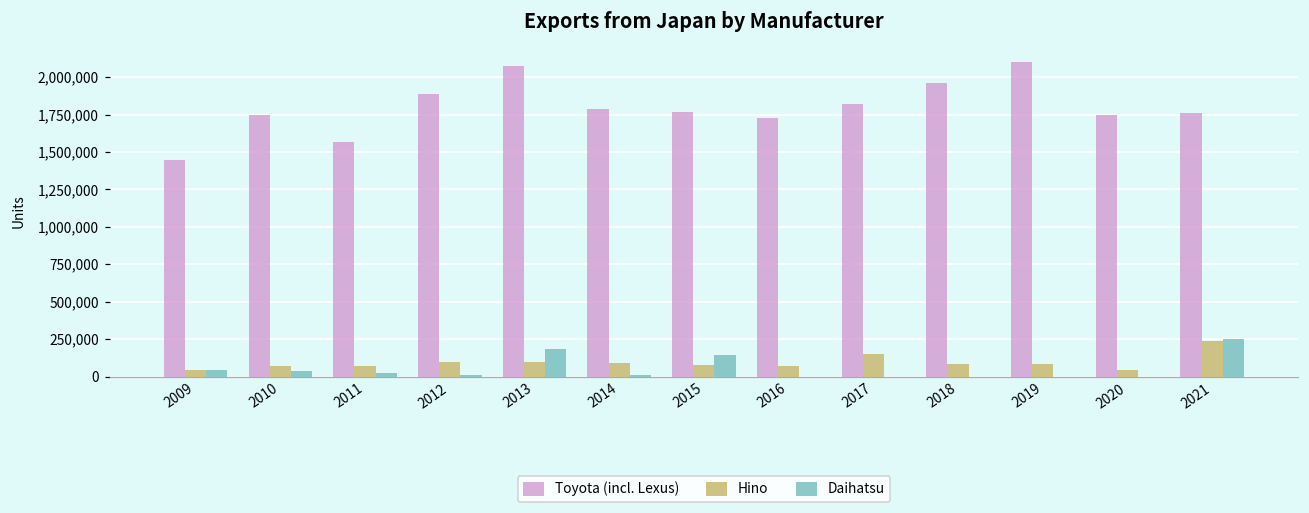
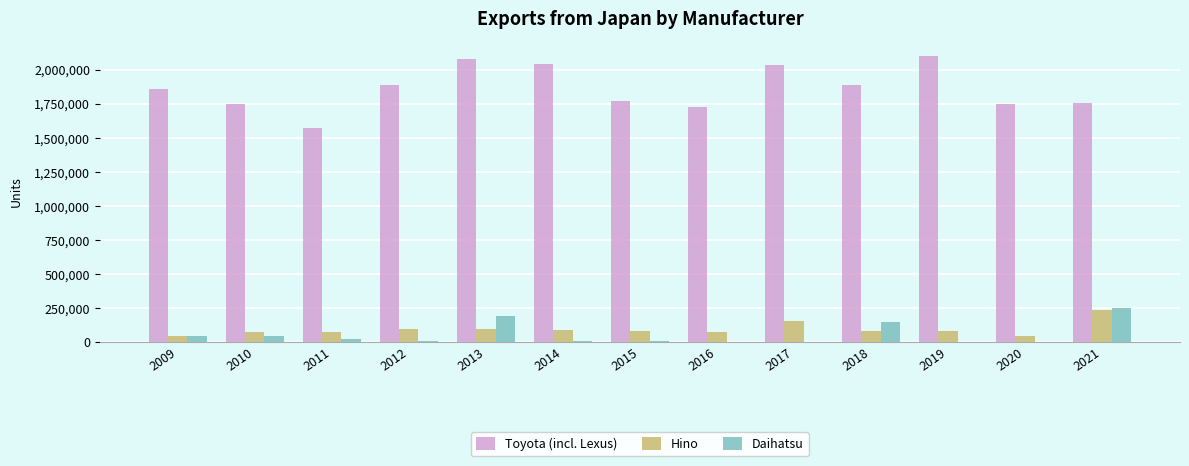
Toyota (incl. Lexus), 2009: 1,440,000 -> 1,860,000
Toyota (incl. Lexus), 2014: 1,790,000 -> 2,040,000
Daihatsu, 2015: 140,000 -> 10,000
Toyota (incl. Lexus), 2017: 1,820,000 -> 2,030,000
Toyota (incl. Lexus), 2018: 1,960,000 -> 1,890,000
Daihatsu, 2018: 0 -> 140,000
